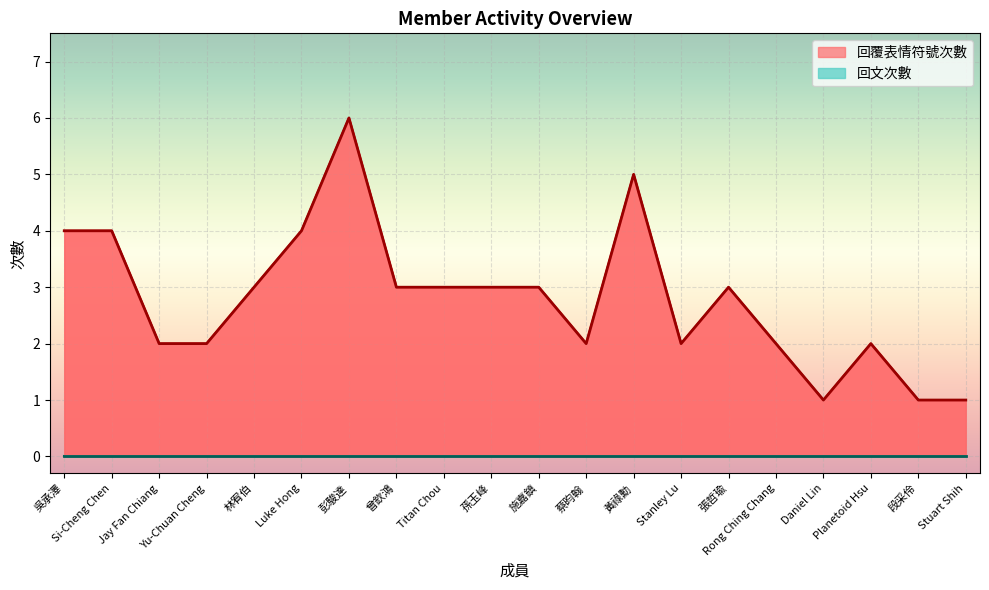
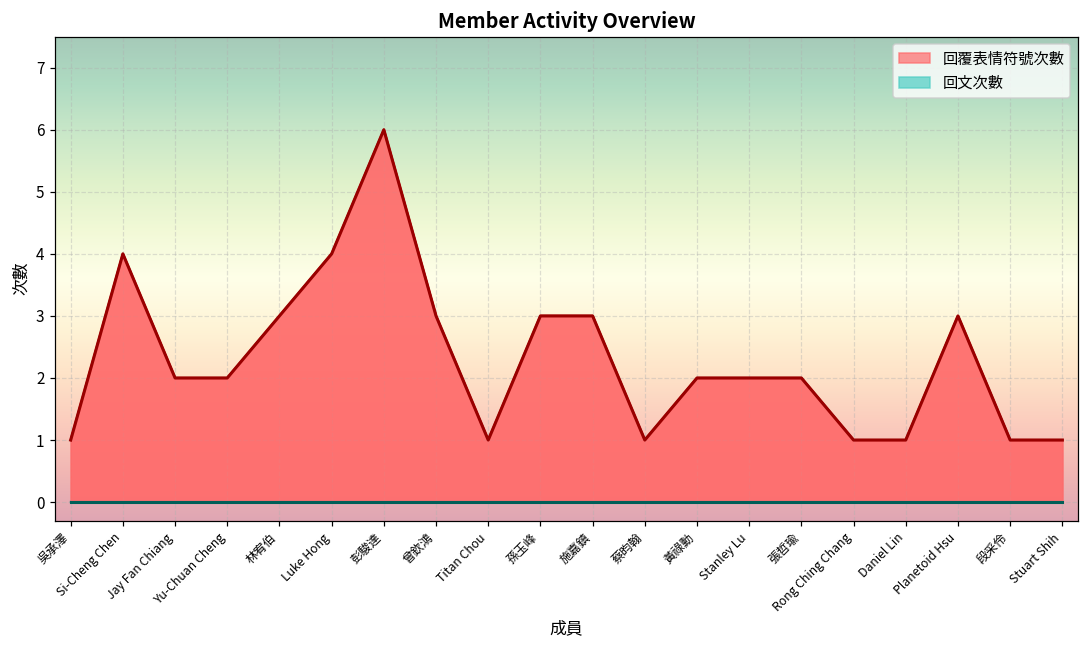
回覆表情符號次數, 吳承澤: 4 -> 1
回覆表情符號次數, Titan Chou: 3 -> 1
回覆表情符號次數, 蔡昀翰: 2 -> 1
回覆表情符號次數, 黃祿勳: 5 -> 2
回覆表情符號次數, 張哲瑜: 3 -> 2
回覆表情符號次數, Rong Ching Chang: 2 -> 1
回覆表情符號次數, Planetoid Hsu: 2 -> 3
